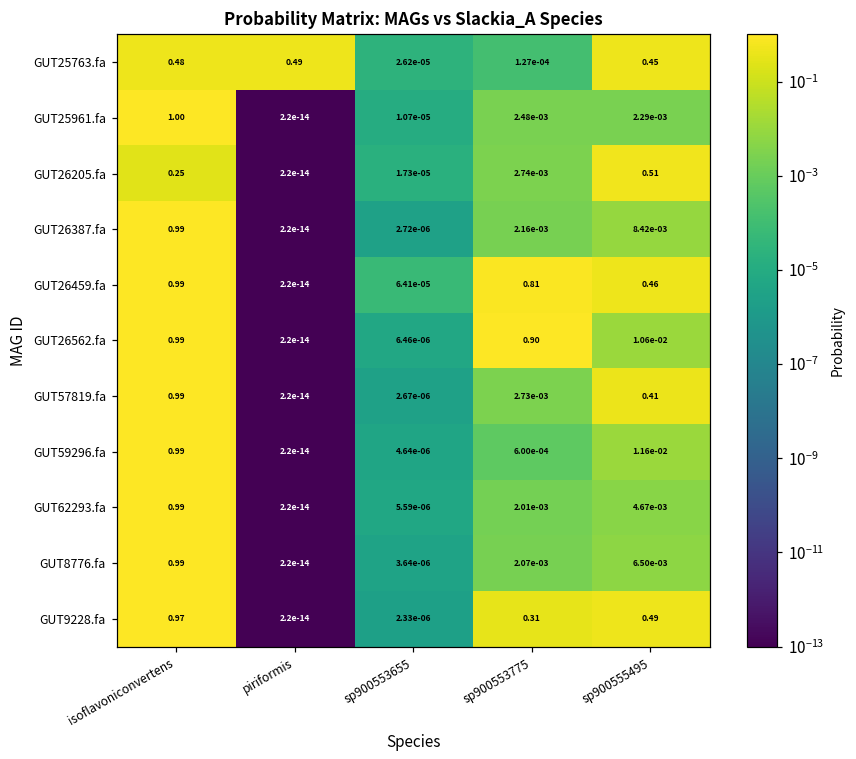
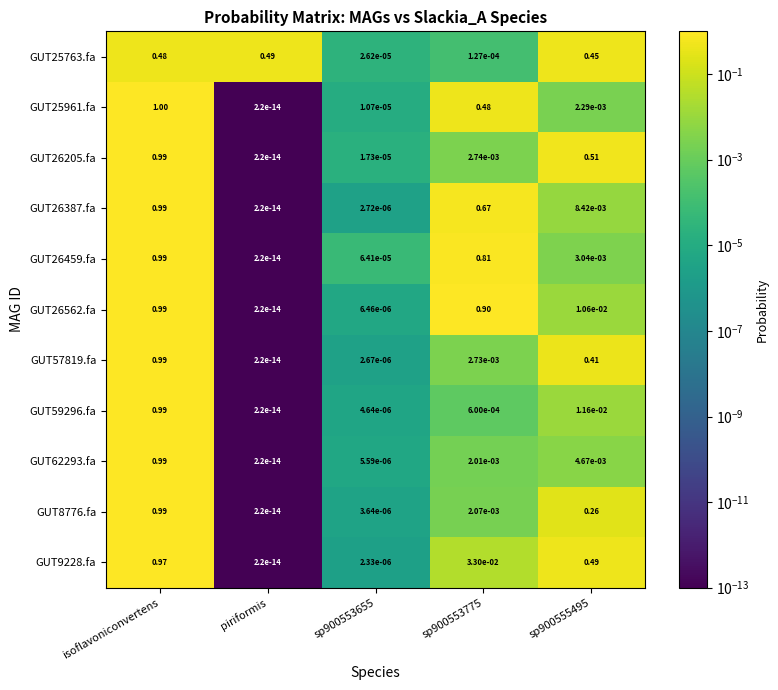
GUT25961.fa, sp900553775: 2.48e-03 -> 0.48
GUT26205.fa, isoflavoniconvertens: 0.25 -> 0.99
GUT26387.fa, sp900553775: 2.16e-03 -> 0.67
GUT26459.fa, sp900555495: 0.46 -> 3.04e-03
GUT8776.fa, sp900555495: 6.50e-03 -> 0.26
GUT9228.fa, sp900553775: 0.31 -> 3.30e-02
